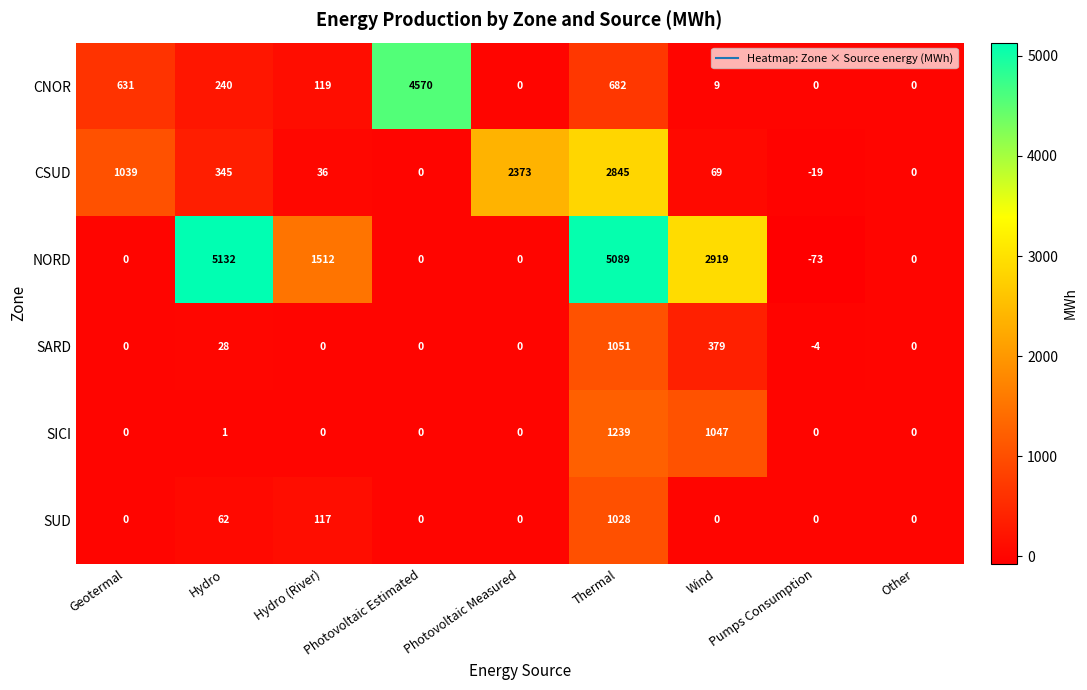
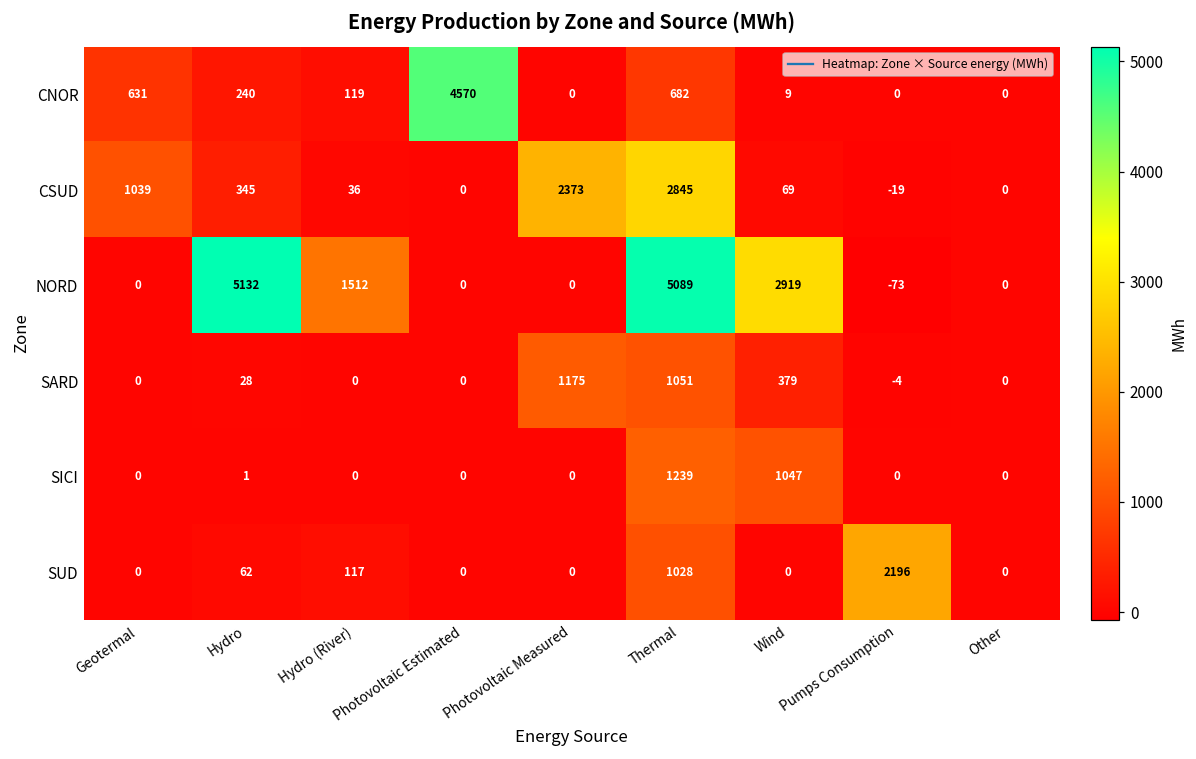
SARD, Photovoltaic Measured: 0 -> 1175
SUD, Pumps Consumption: 0 -> 2196
